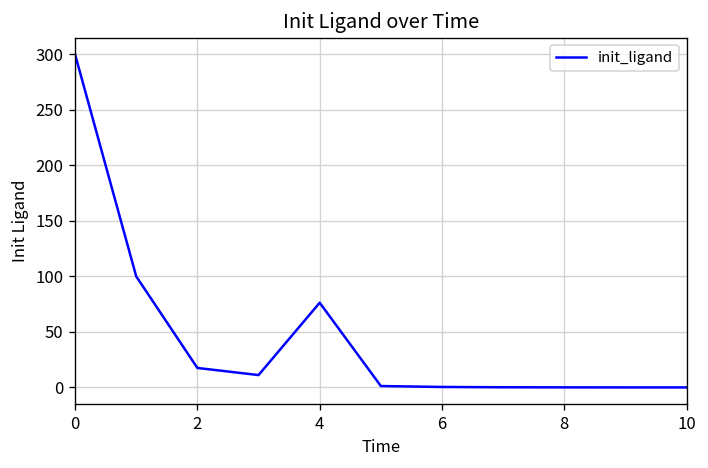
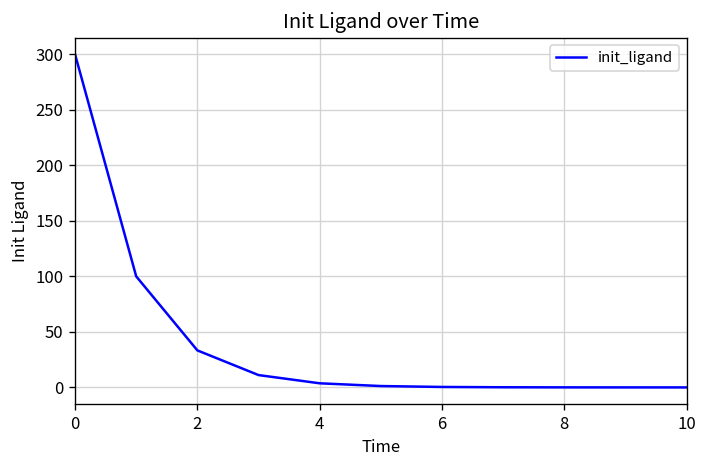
2: 20 -> 30
4: 80 -> 0
